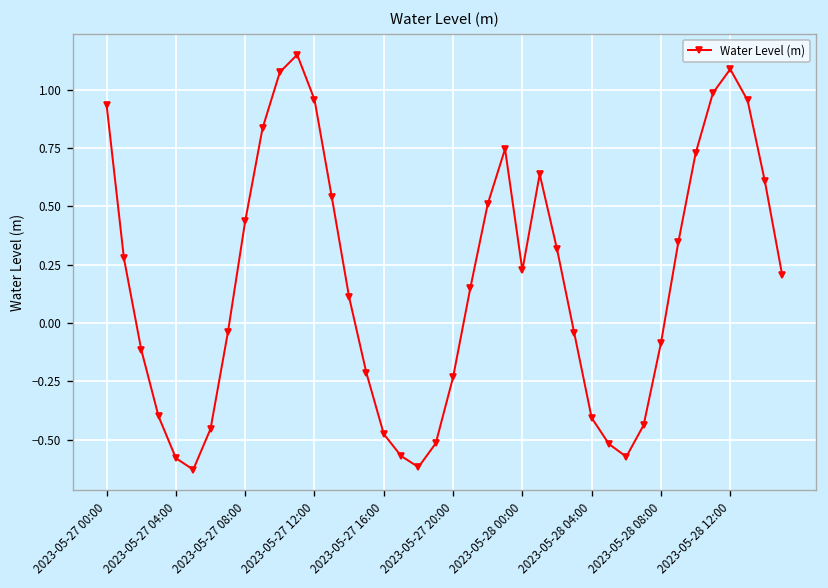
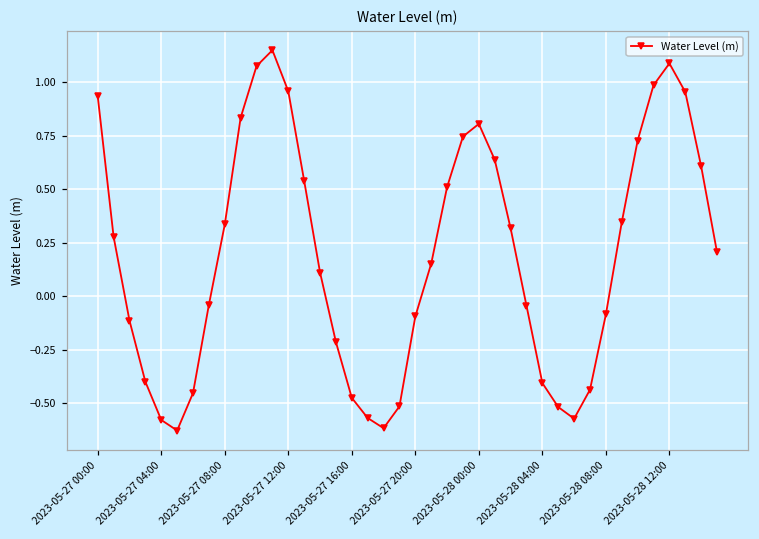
2023-05-27 08:00: 0.44 -> 0.33
2023-05-27 20:00: -0.23 -> -0.10
2023-05-28 00:00: 0.23 -> 0.81
